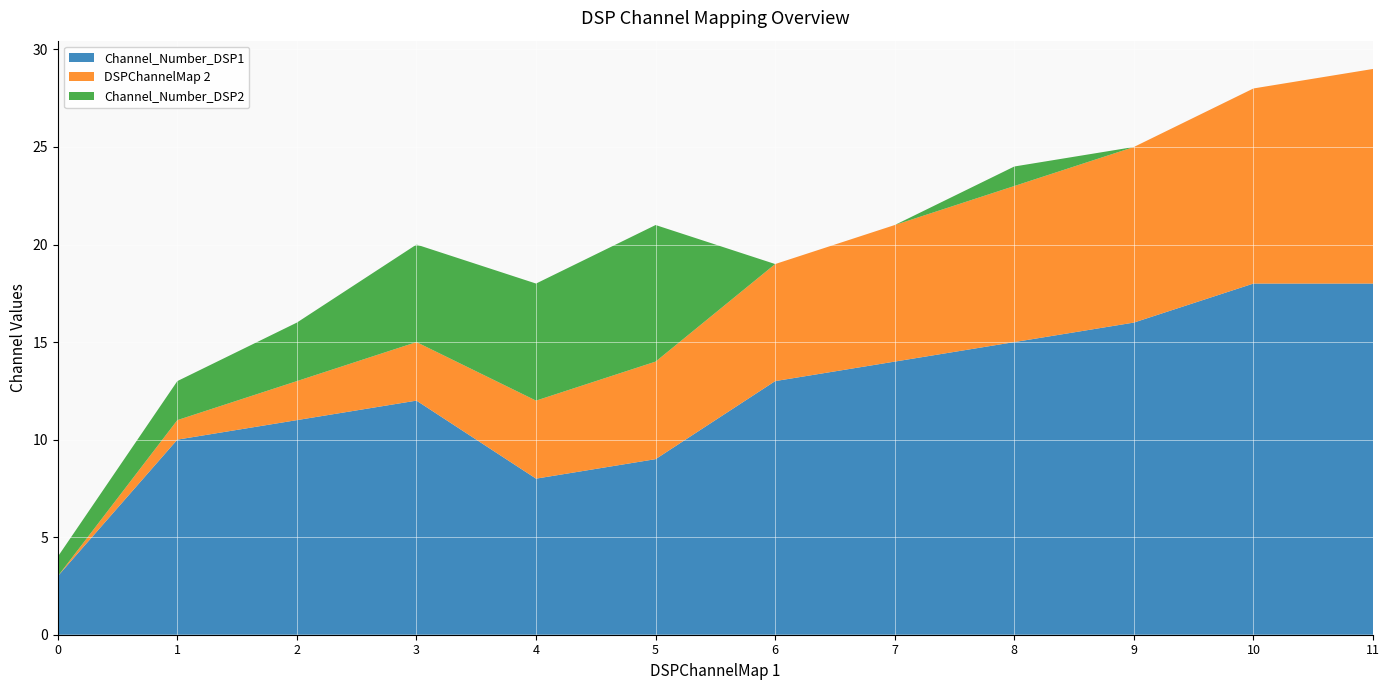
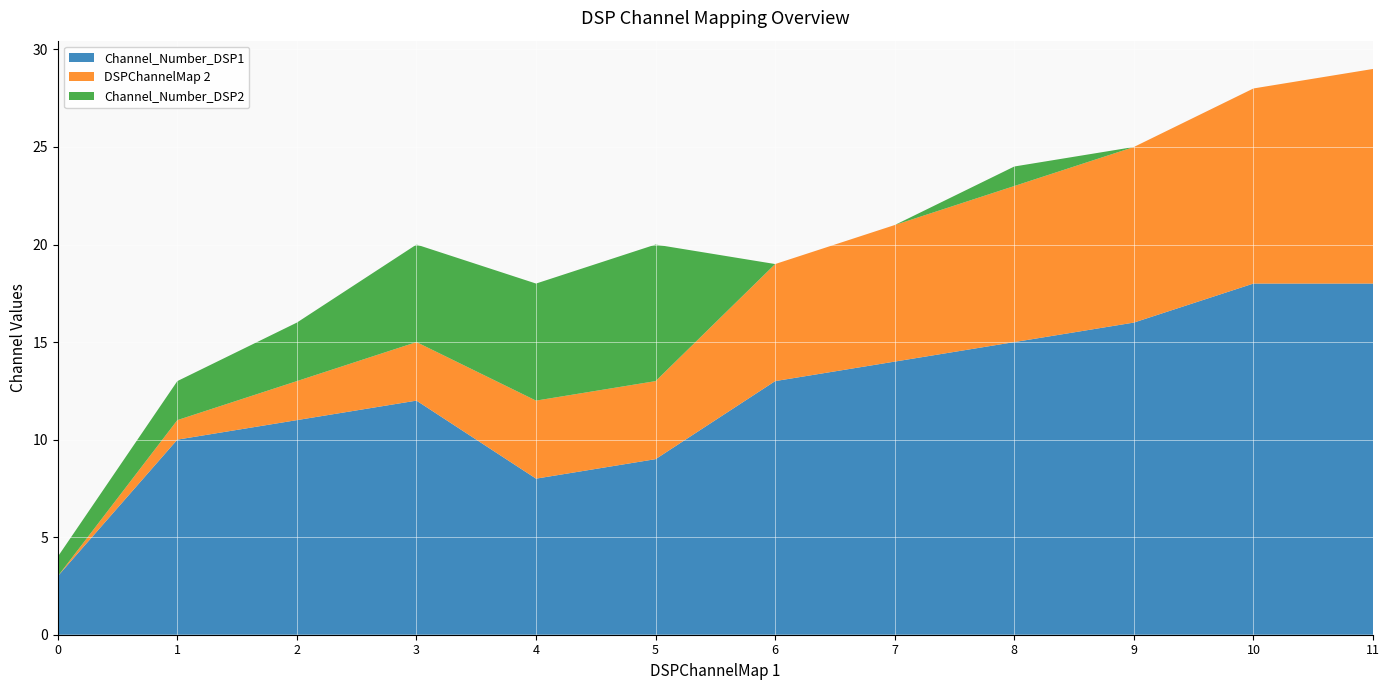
DSPChannelMap 2, 5: 5 -> 4
